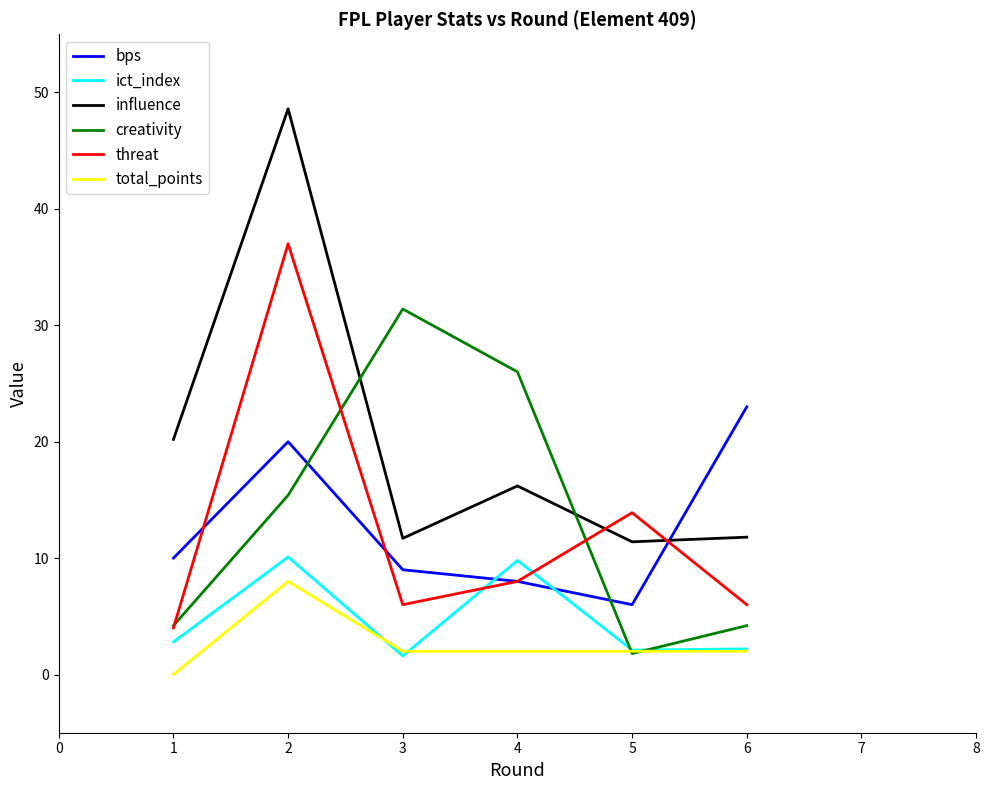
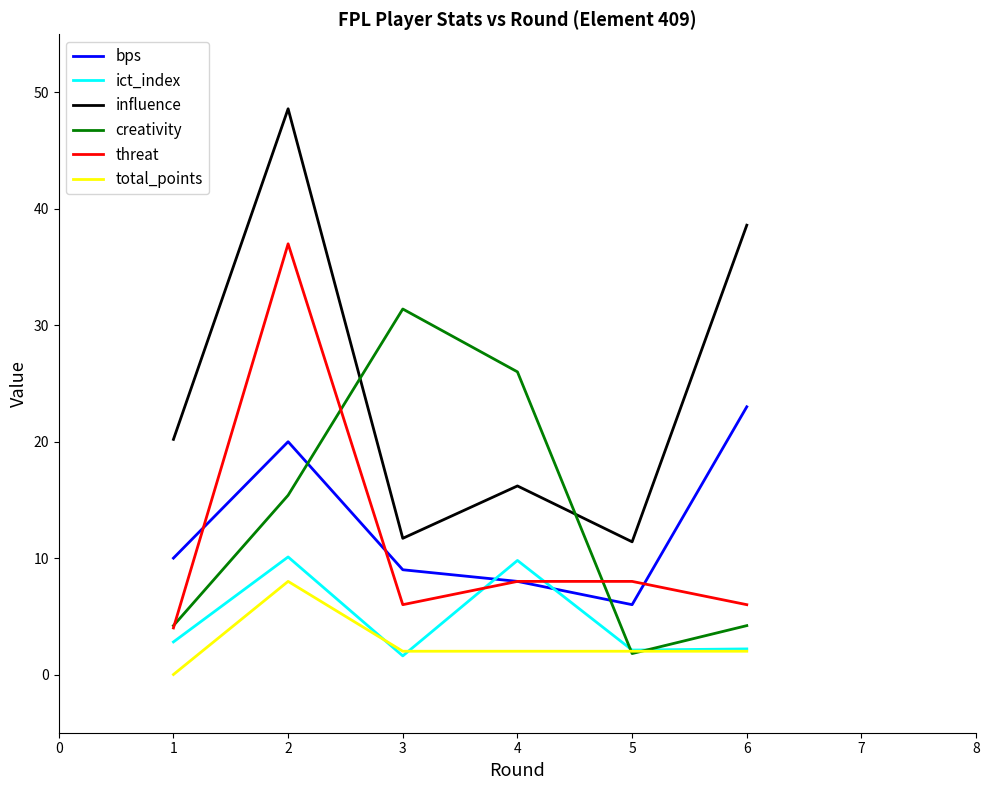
threat, 5: 13.9 -> 8.0
influence, 6: 11.8 -> 38.6
